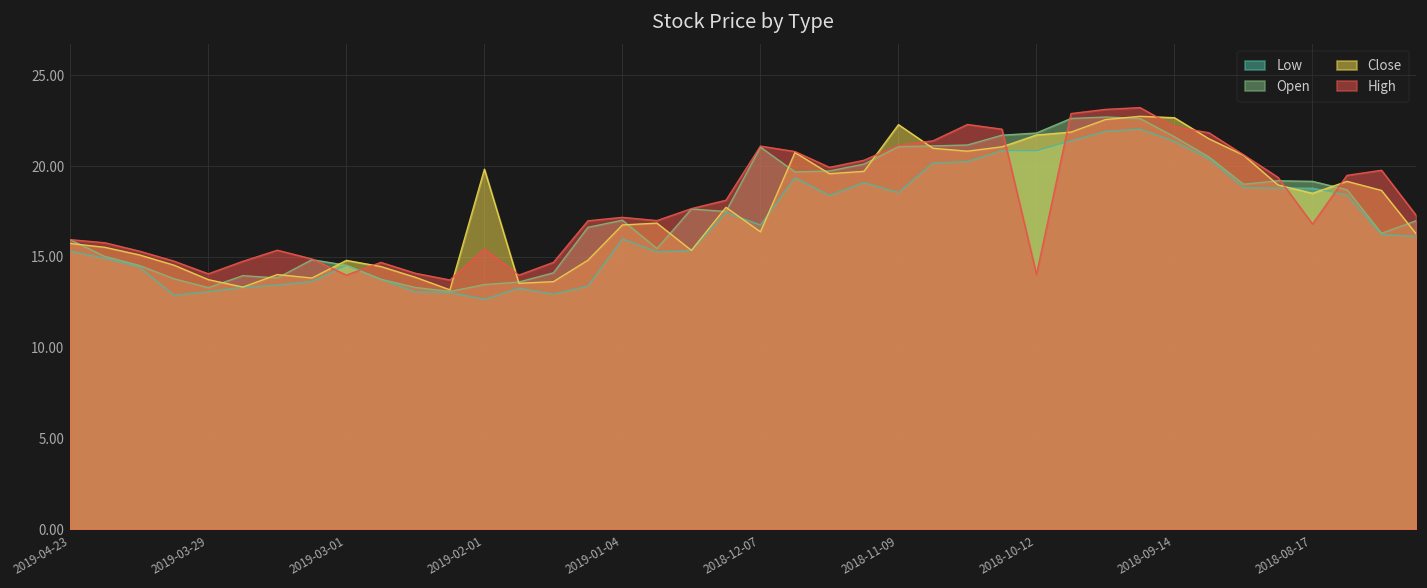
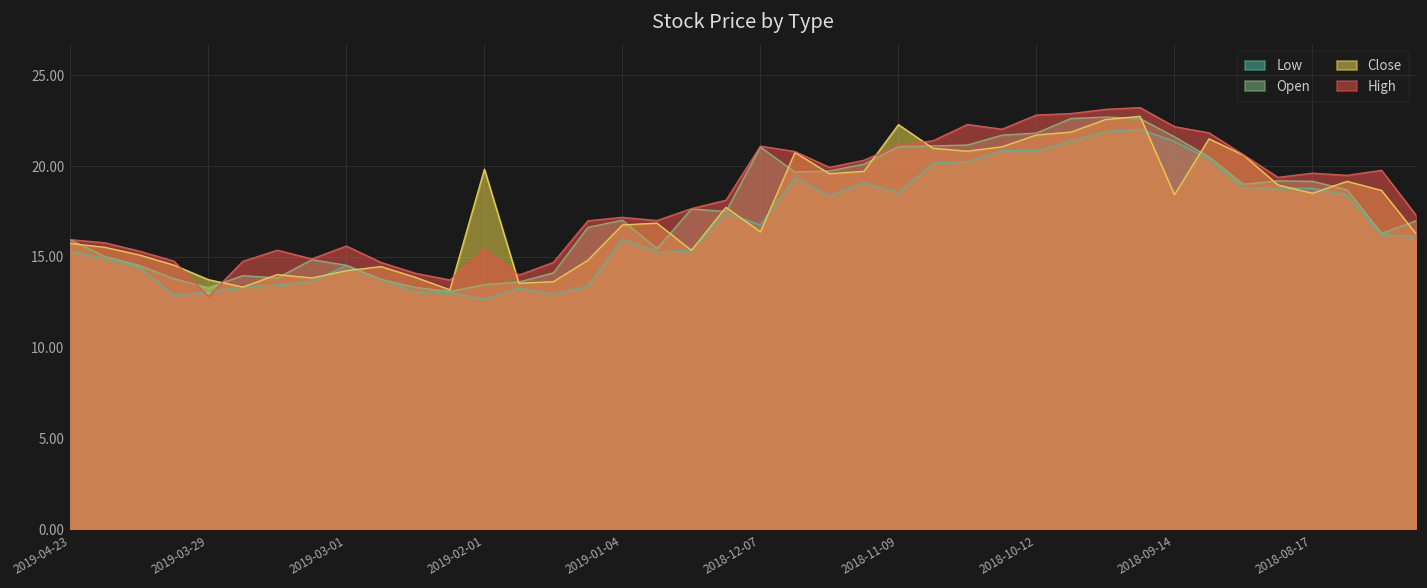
High, 2019-03-29: 14.1 -> 12.8
Close, 2019-03-01: 14.8 -> 14.2
High, 2019-03-01: 14.0 -> 15.6
High, 2018-10-12: 14.0 -> 22.8
Close, 2018-09-14: 22.7 -> 18.4
High, 2018-08-17: 16.8 -> 19.6
